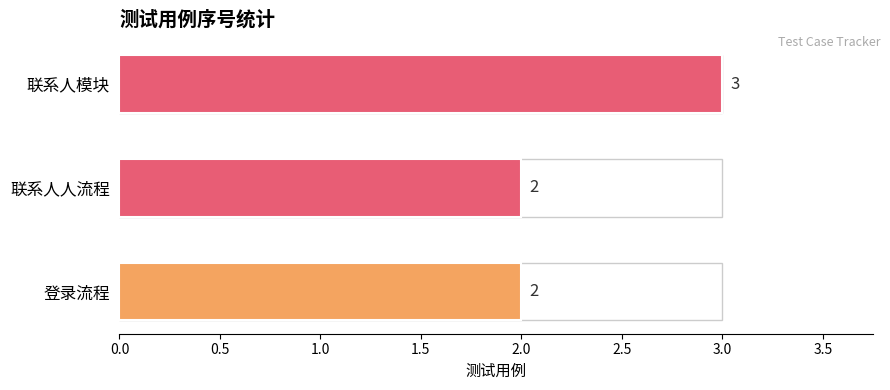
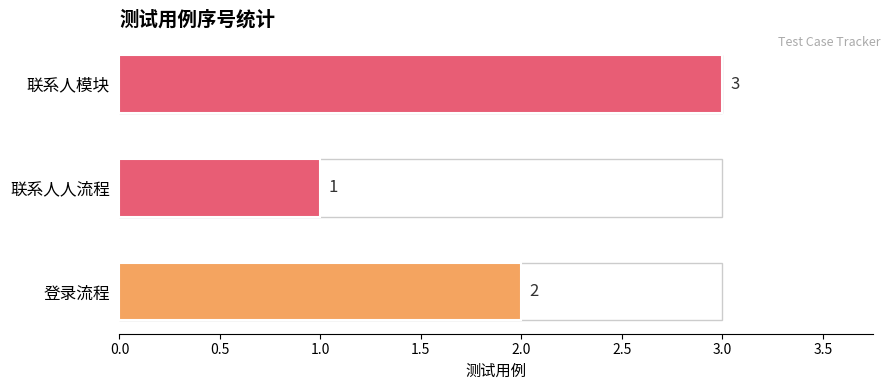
联系人人流程: 2 -> 1
